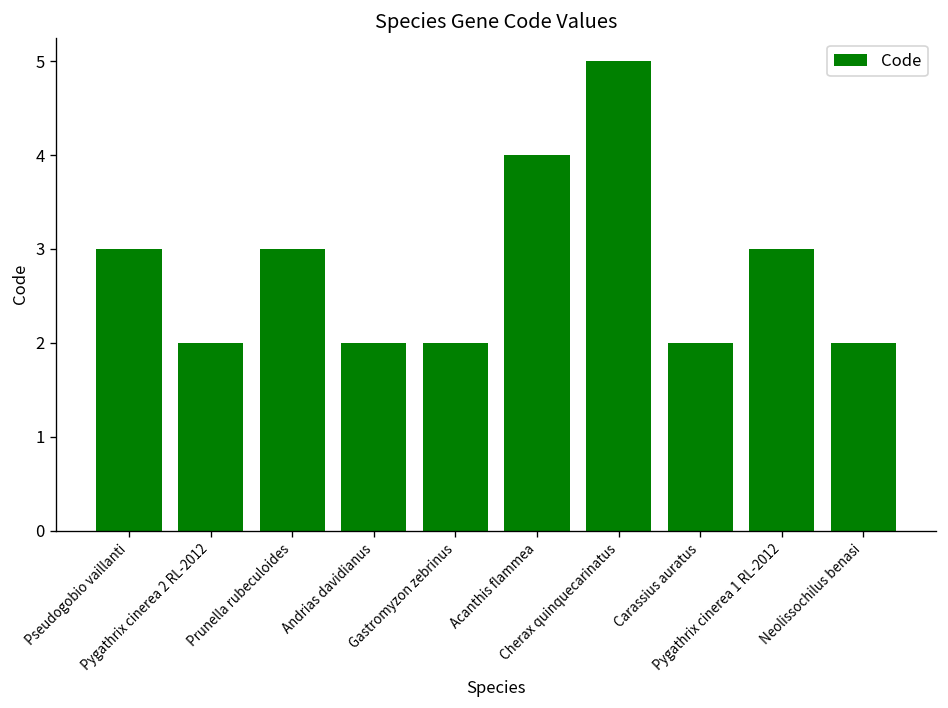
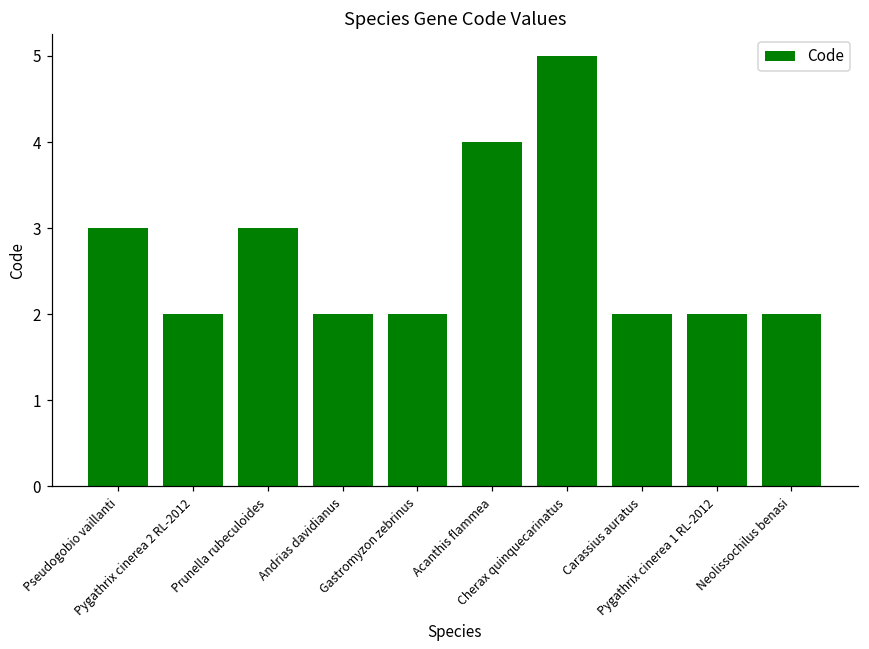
Pygathrix cinerea 1 RL-2012: 3 -> 2
